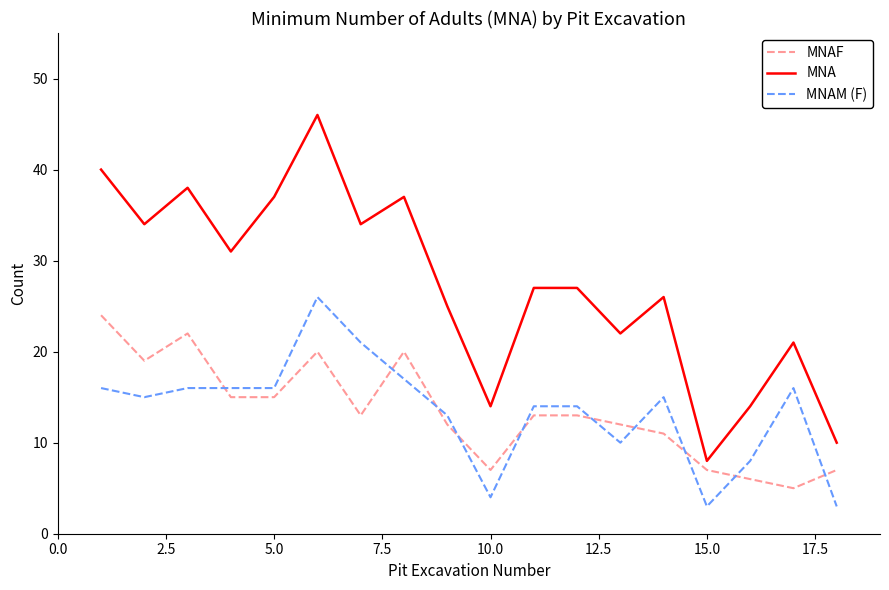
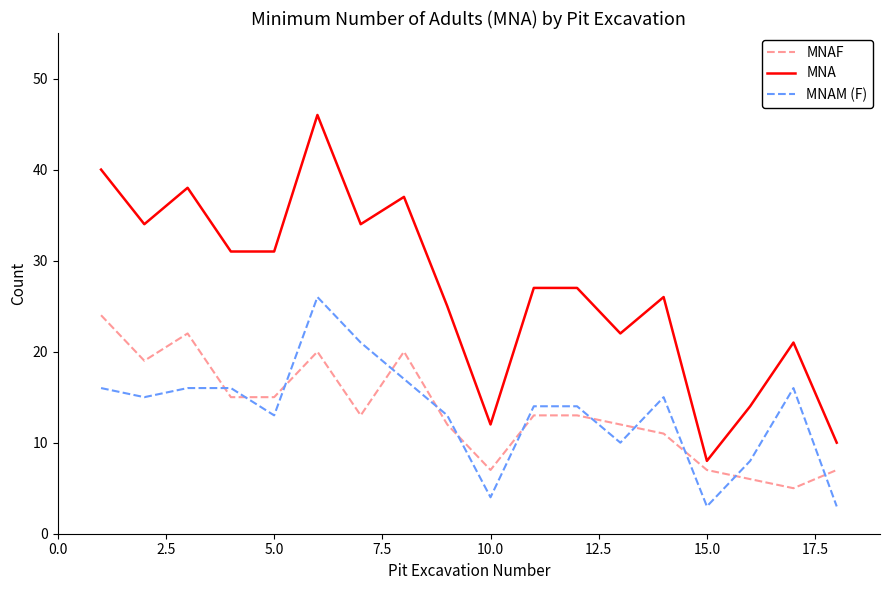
MNA, 5.0: 37 -> 31
MNAM (F), 5.0: 16 -> 13
MNA, 10.0: 14 -> 12
